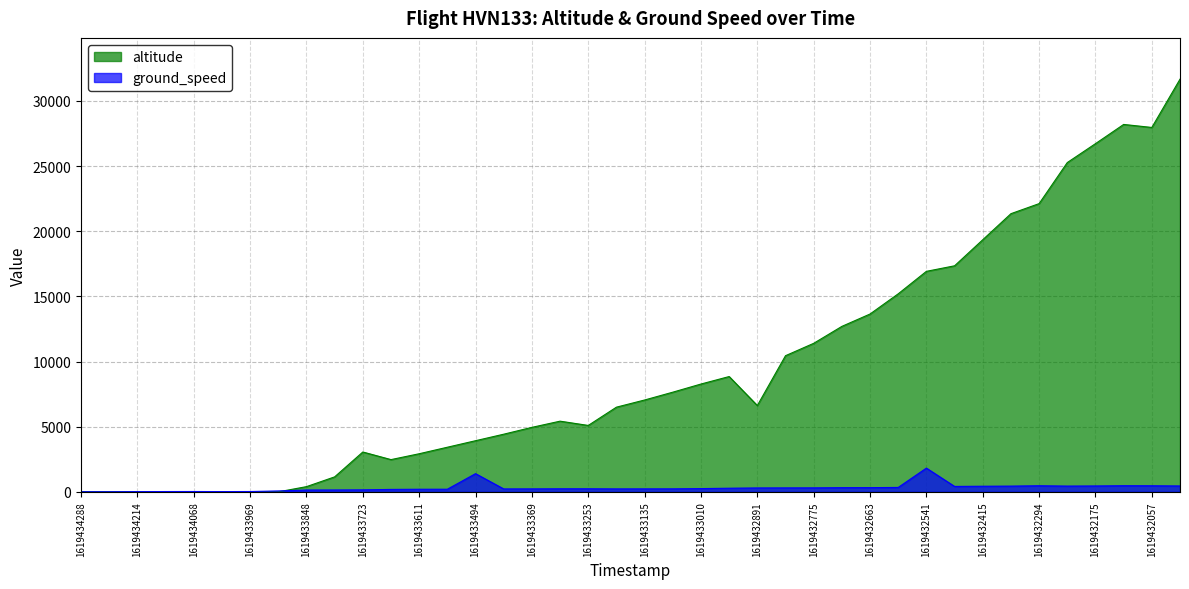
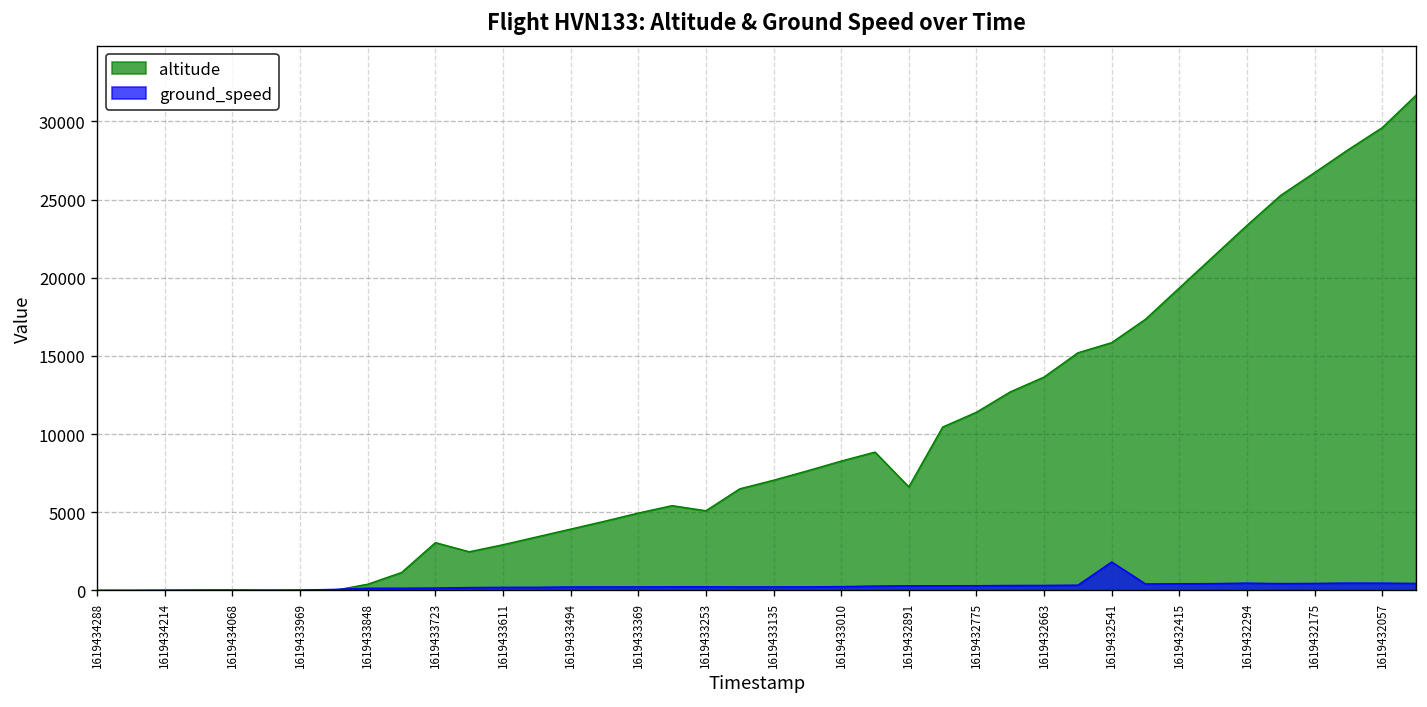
ground_speed, 1619433494: 1400 -> 200
altitude, 1619432541: 16900 -> 15900
altitude, 1619432294: 22100 -> 23400
altitude, 1619432057: 28000 -> 29600
